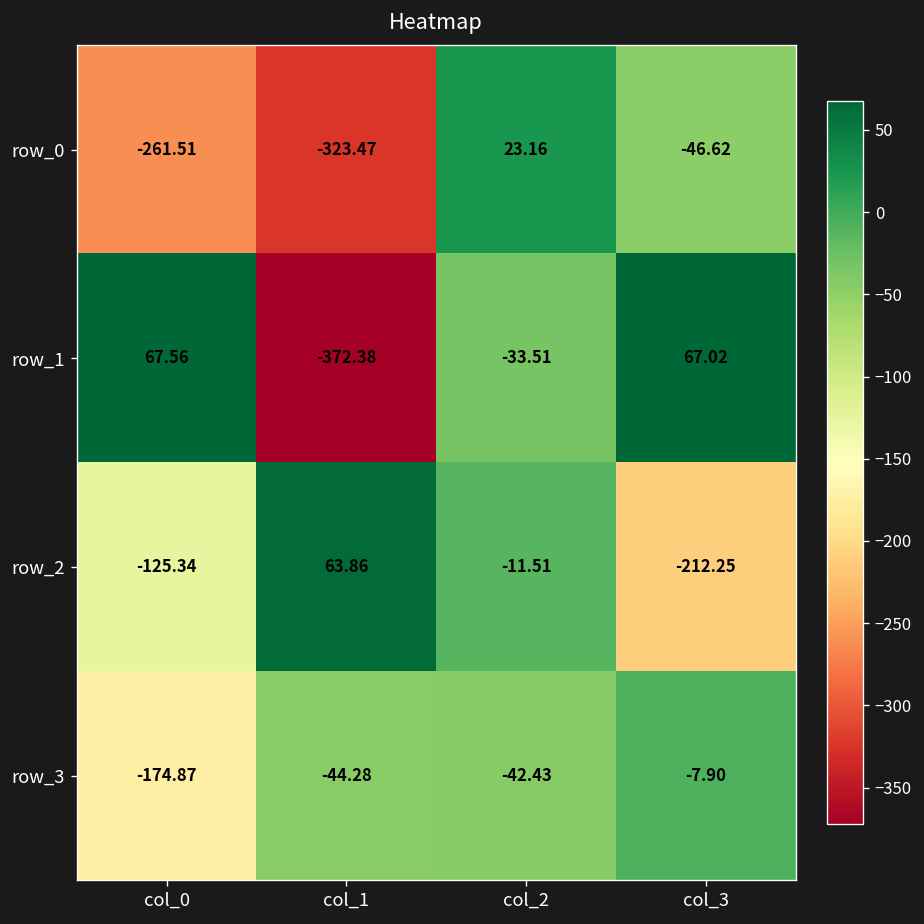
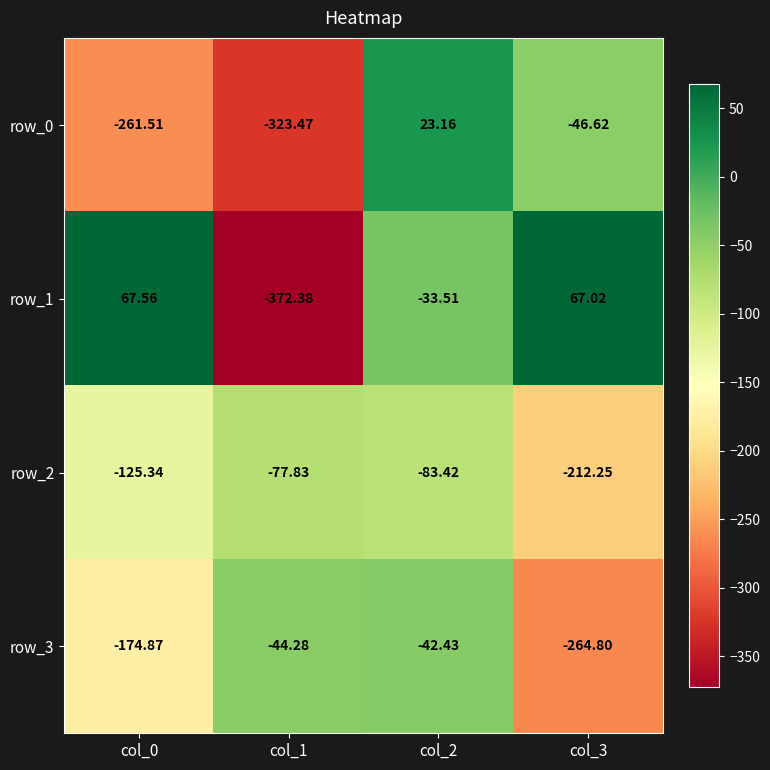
row_2, col_1: 63.86 -> -77.83
row_2, col_2: -11.51 -> -83.42
row_3, col_3: -7.90 -> -264.80
